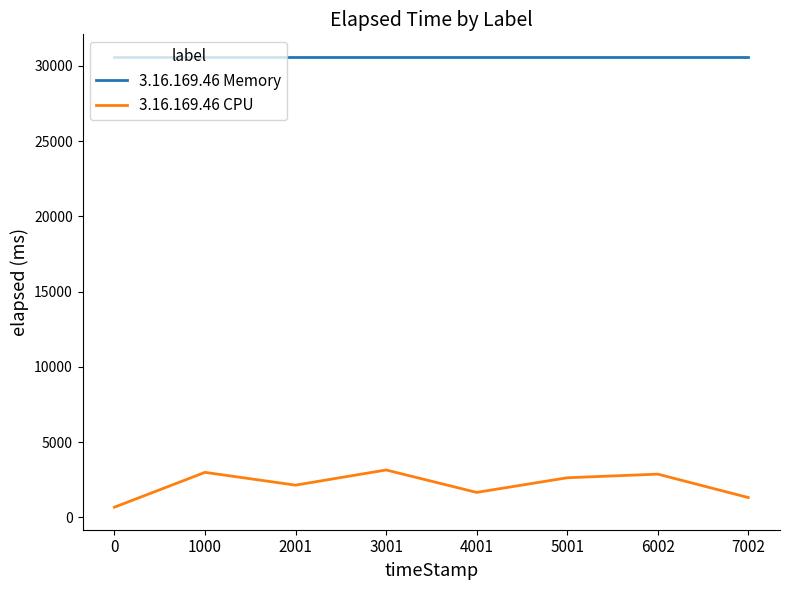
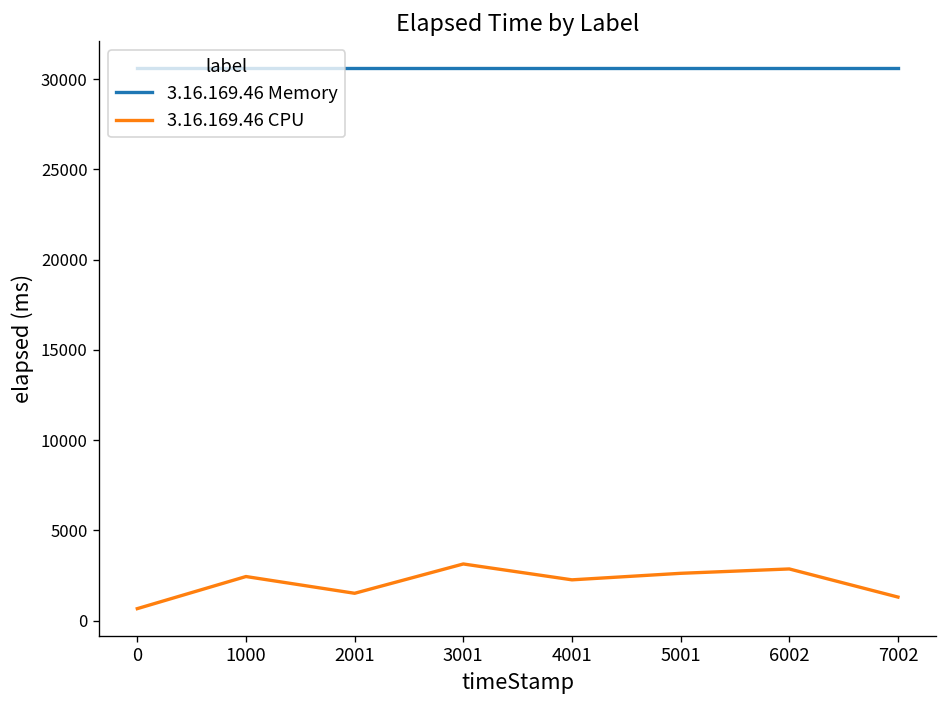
3.16.169.46 CPU, 1000: 3000 -> 2400
3.16.169.46 CPU, 2001: 2100 -> 1500
3.16.169.46 CPU, 4001: 1700 -> 2300
